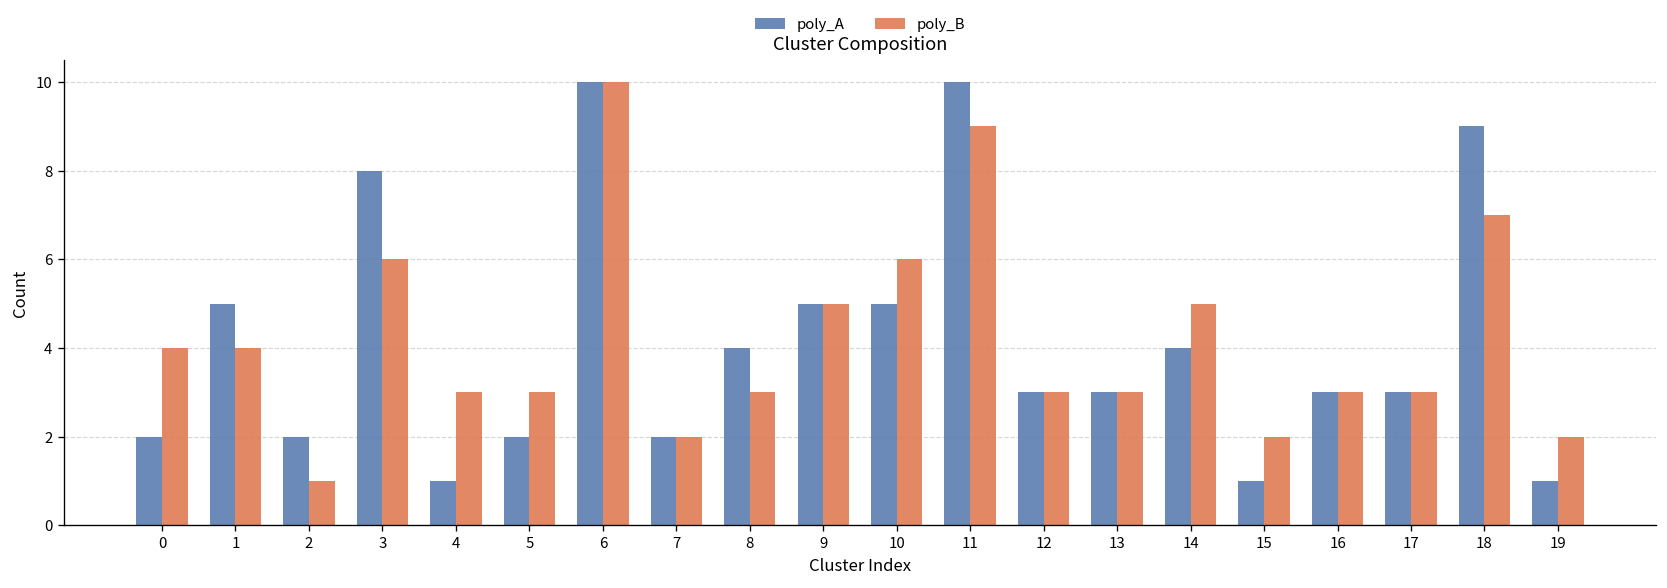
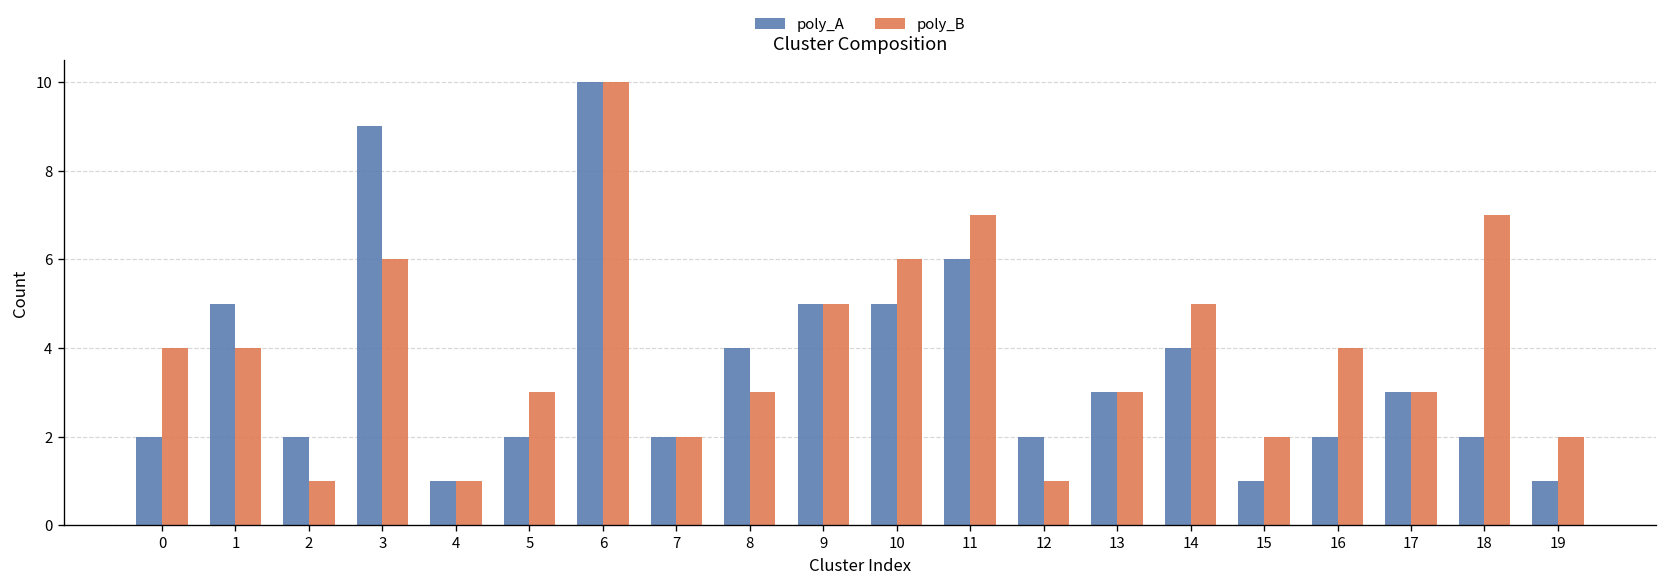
poly_A, 3: 8 -> 9
poly_B, 4: 3 -> 1
poly_A, 11: 10 -> 6
poly_B, 11: 9 -> 7
poly_A, 12: 3 -> 2
poly_B, 12: 3 -> 1
poly_A, 16: 3 -> 2
poly_B, 16: 3 -> 4
poly_A, 18: 9 -> 2
